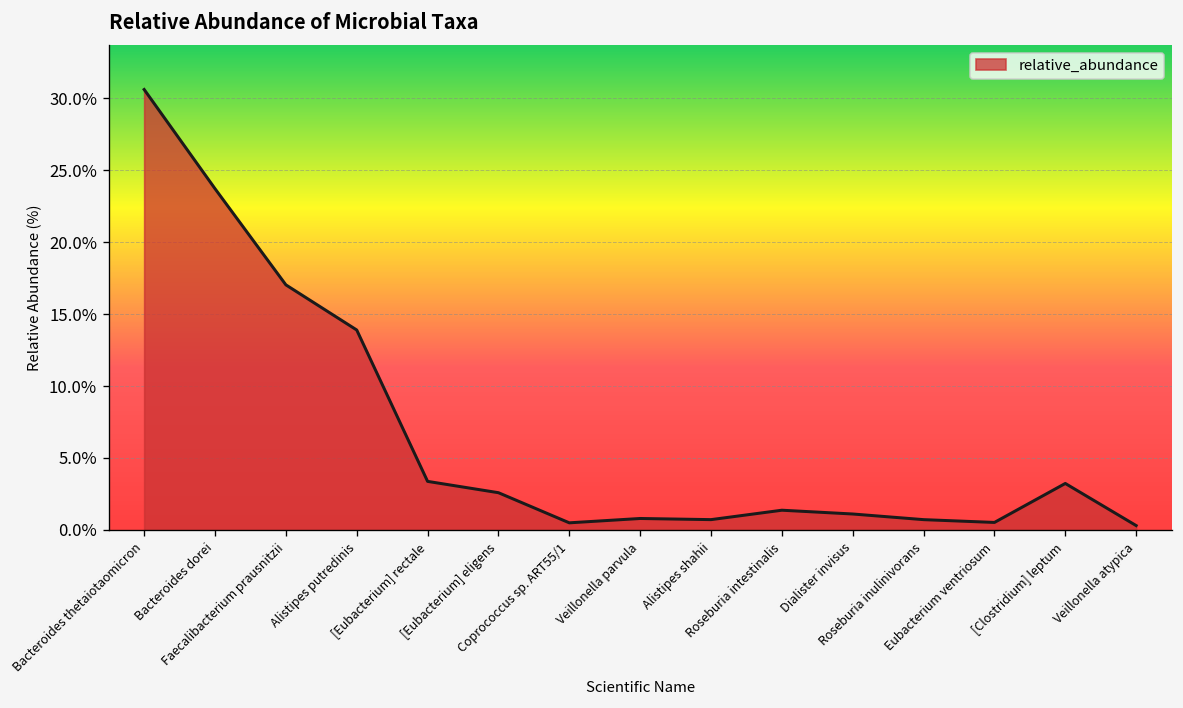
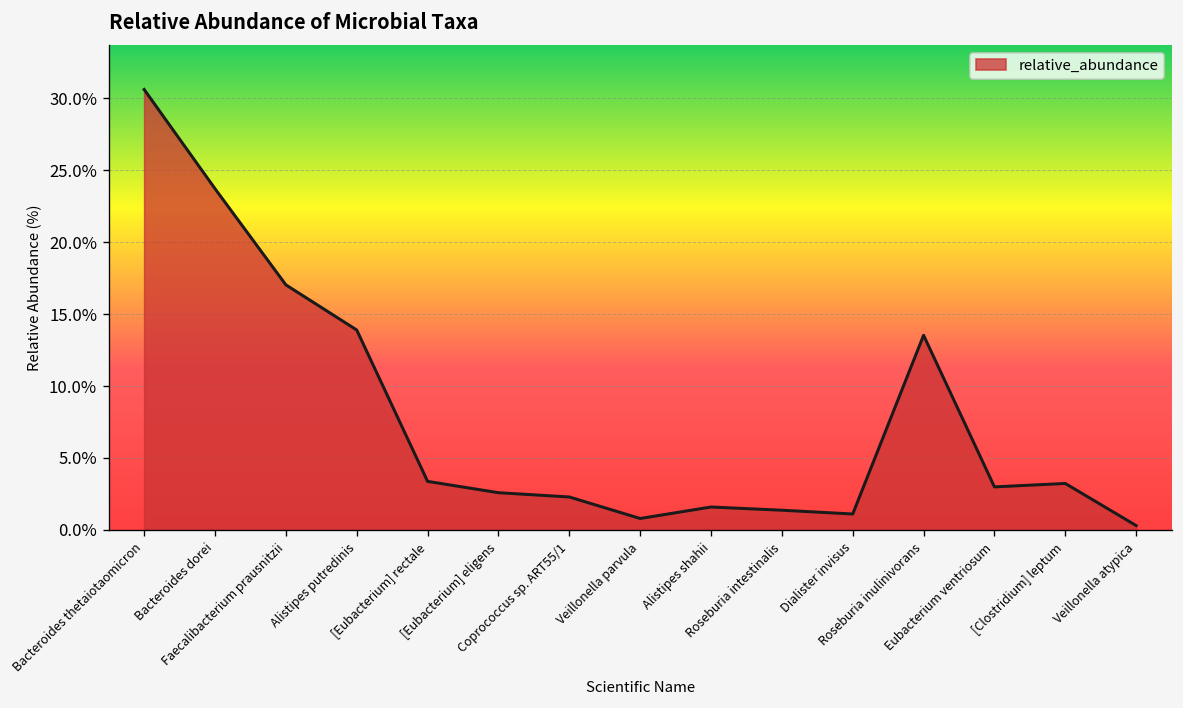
Coprococcus sp. ART55/1: 0.5% -> 2.3%
Alistipes shahii: 0.7% -> 1.6%
Roseburia inulinivorans: 0.7% -> 13.5%
Eubacterium ventriosum: 0.5% -> 3.0%
